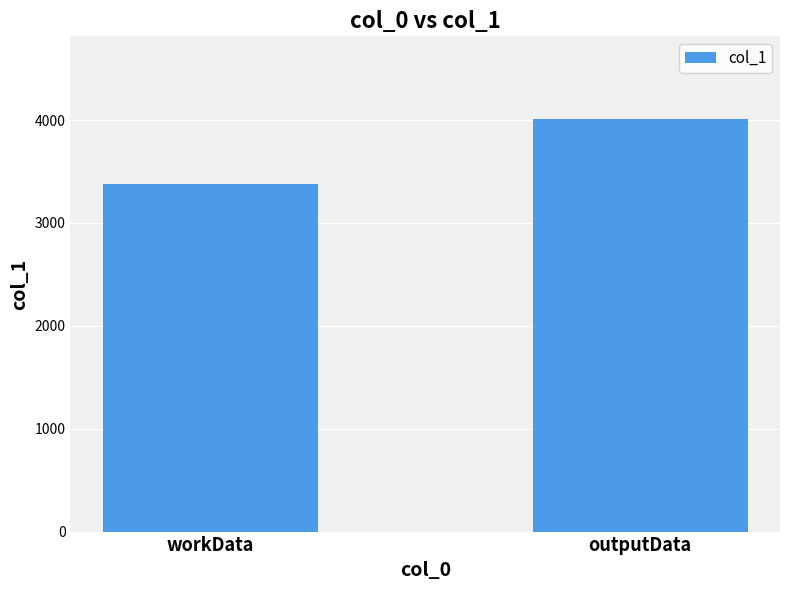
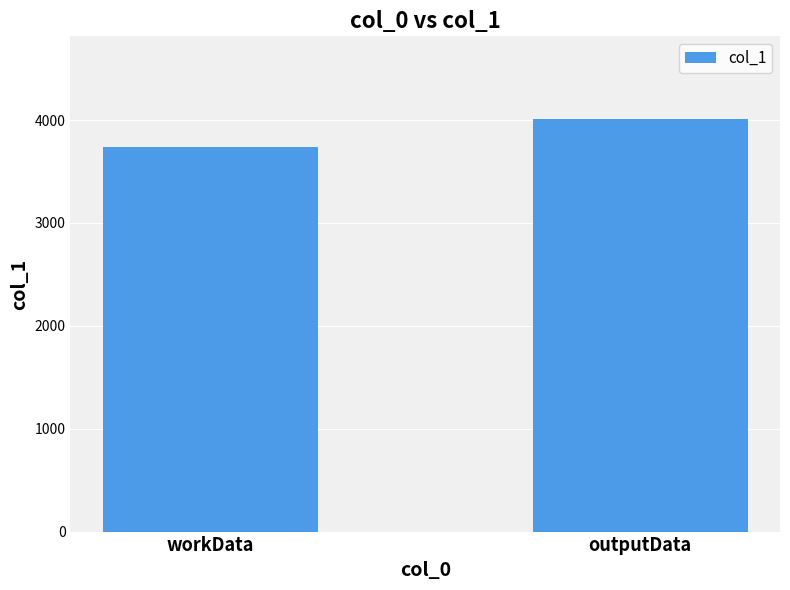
workData: 3380 -> 3740
